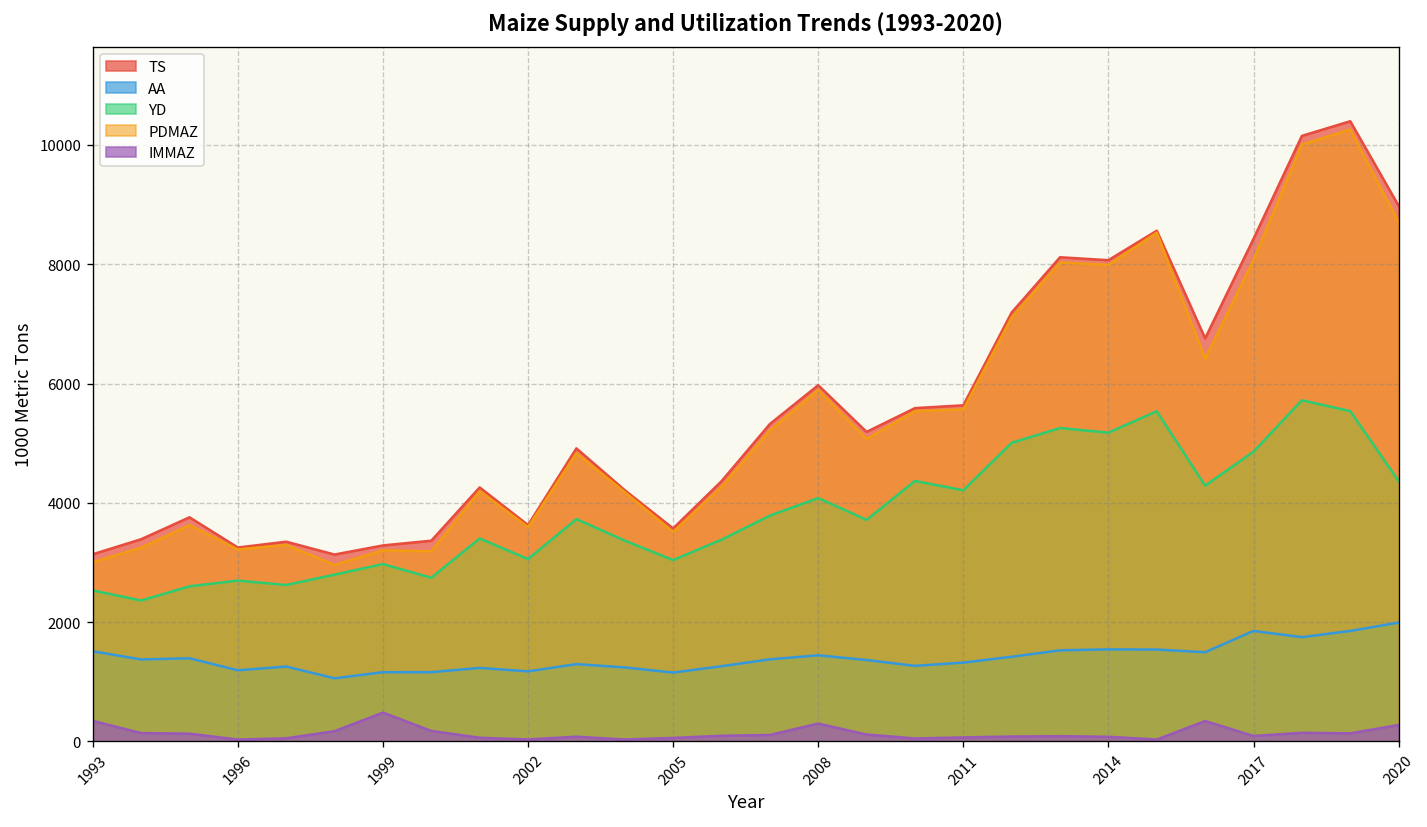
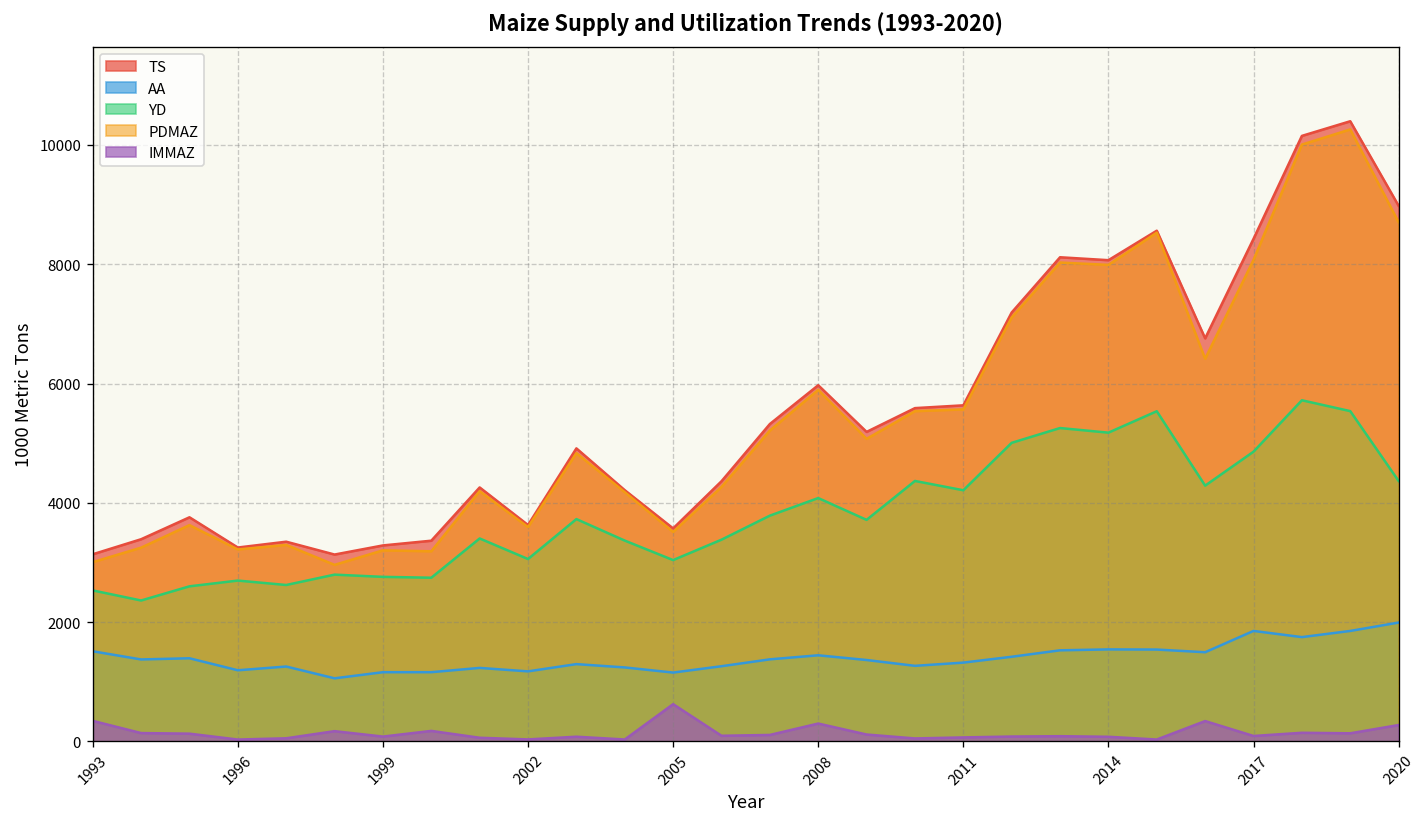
YD, 1999: 3000 -> 2800
IMMAZ, 1999: 500 -> 100
IMMAZ, 2005: 100 -> 600
